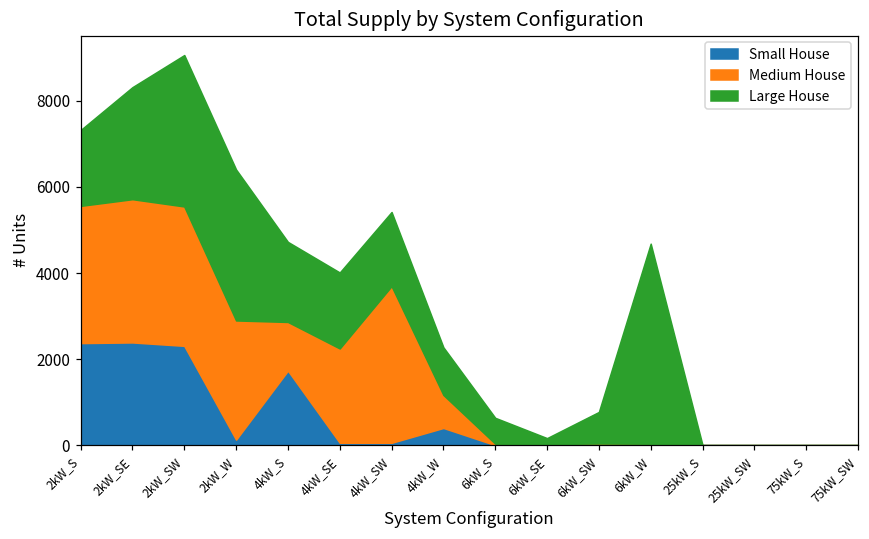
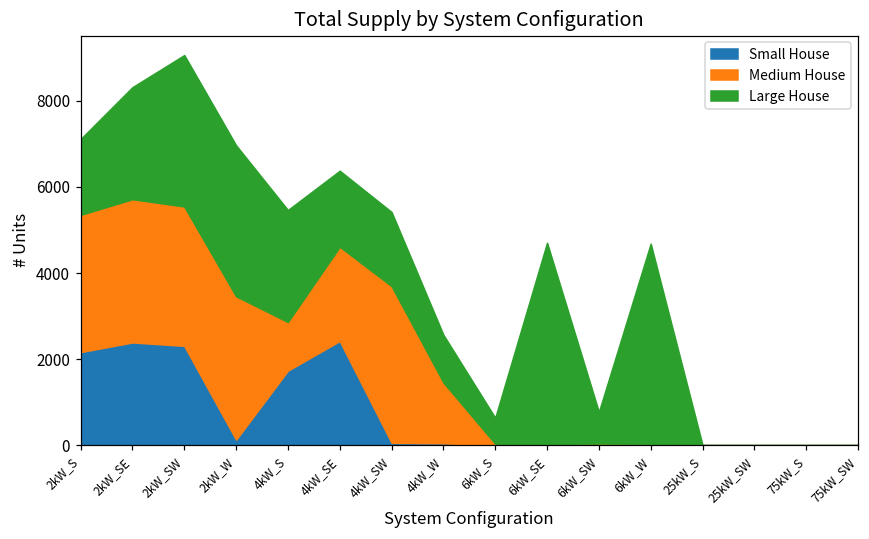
Small House, 2kW_S: 2400 -> 2200
Medium House, 2kW_W: 2800 -> 3300
Large House, 4kW_S: 1900 -> 2600
Small House, 4kW_SE: 100 -> 2400
Small House, 4kW_W: 400 -> 0
Medium House, 4kW_W: 800 -> 1400
Large House, 6kW_SE: 100 -> 4700
